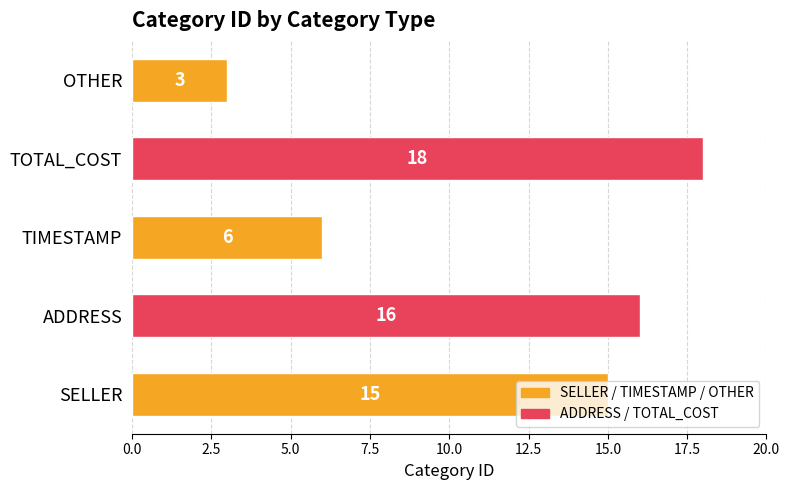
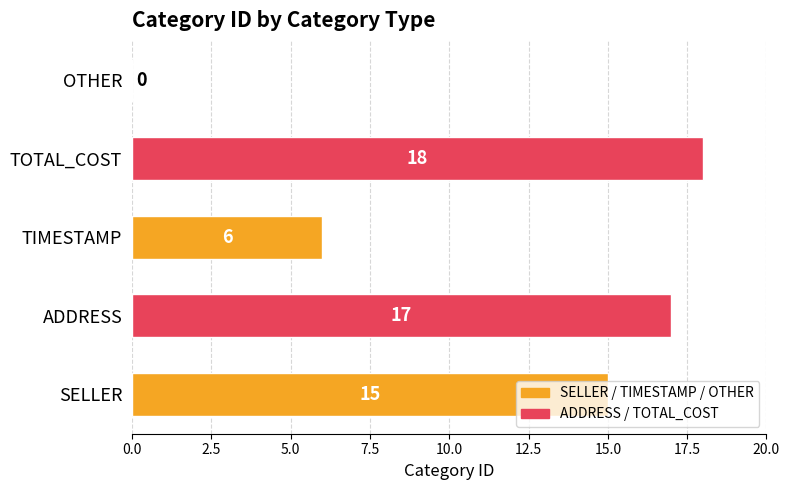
OTHER: 3 -> 0
ADDRESS: 16 -> 17
